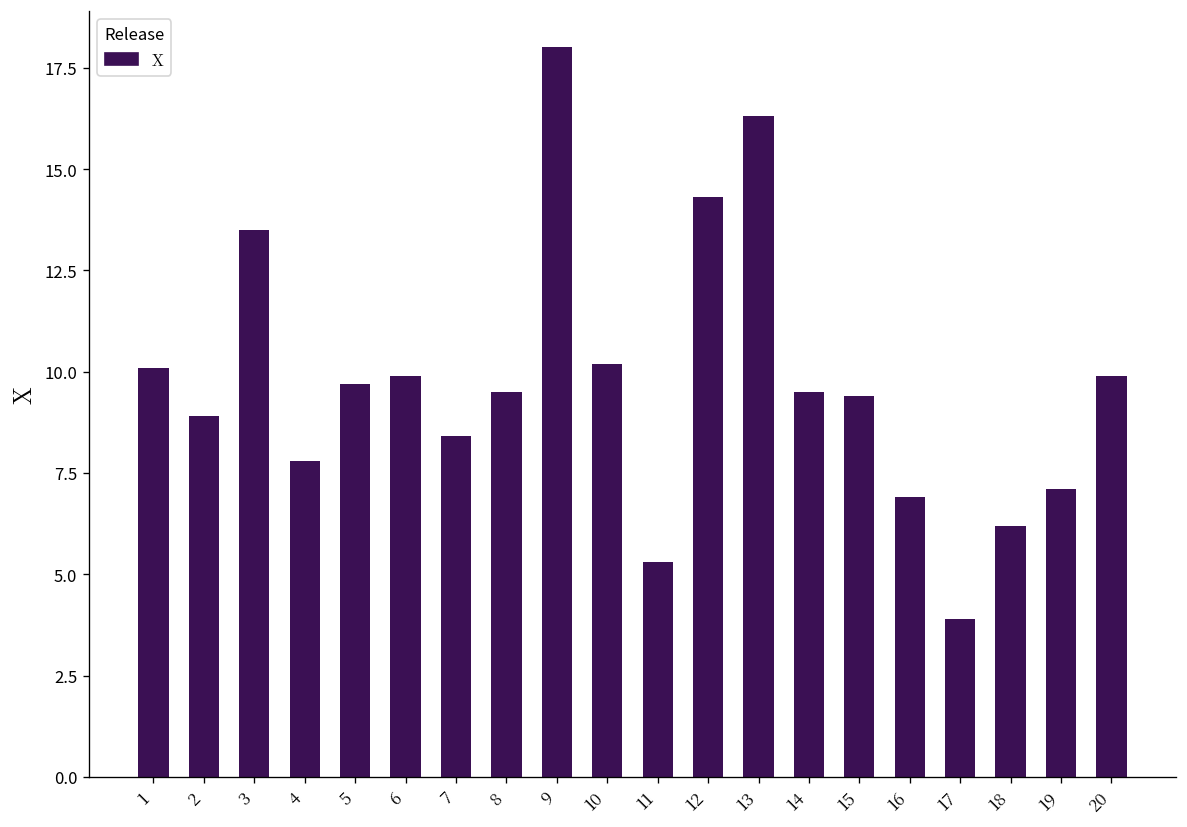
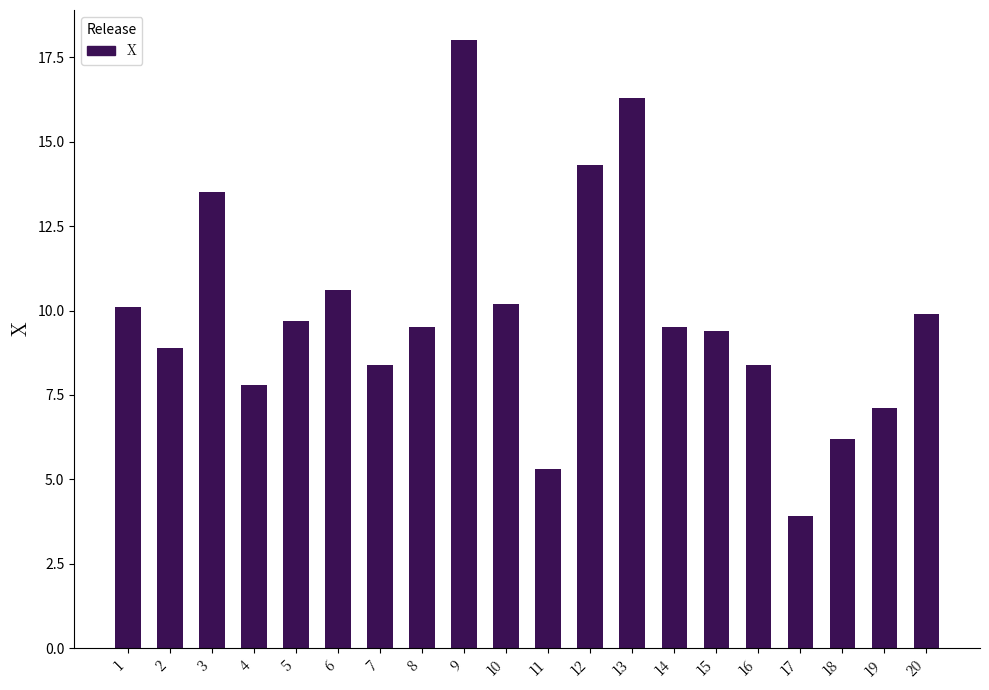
6: 9.9 -> 10.6
16: 6.9 -> 8.4
